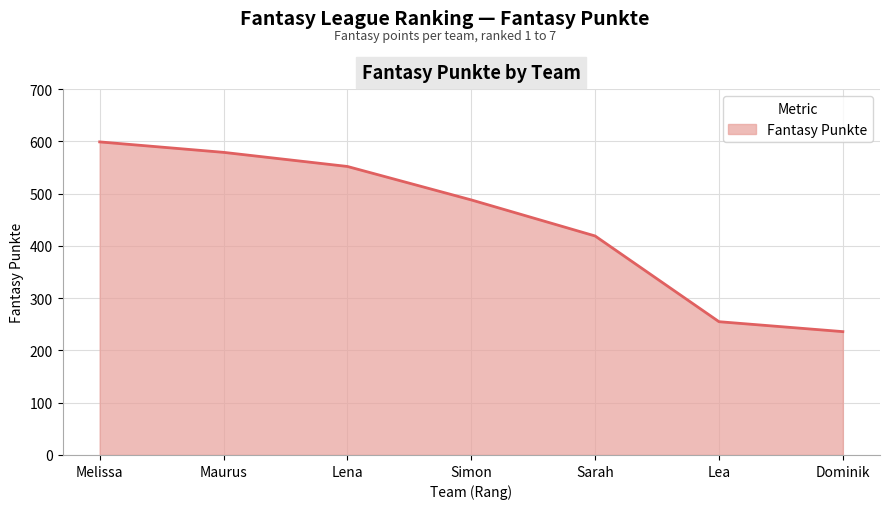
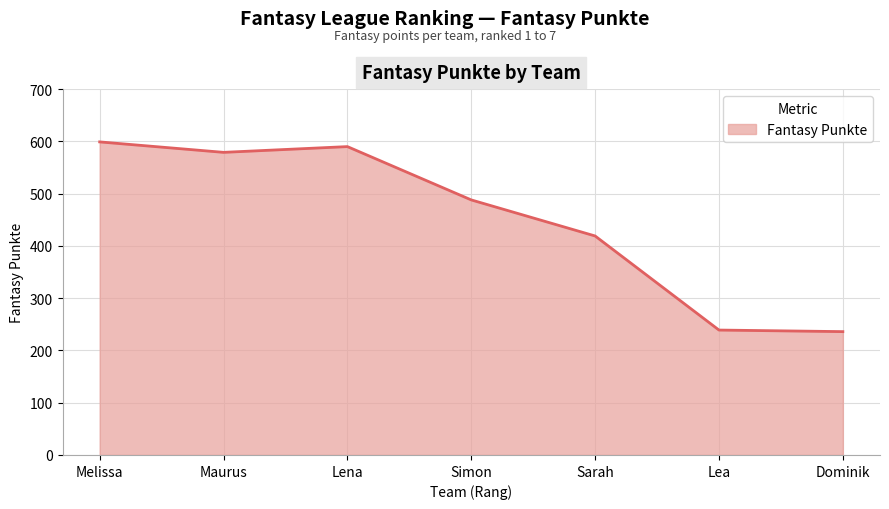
Lena: 550 -> 590
Lea: 260 -> 240
